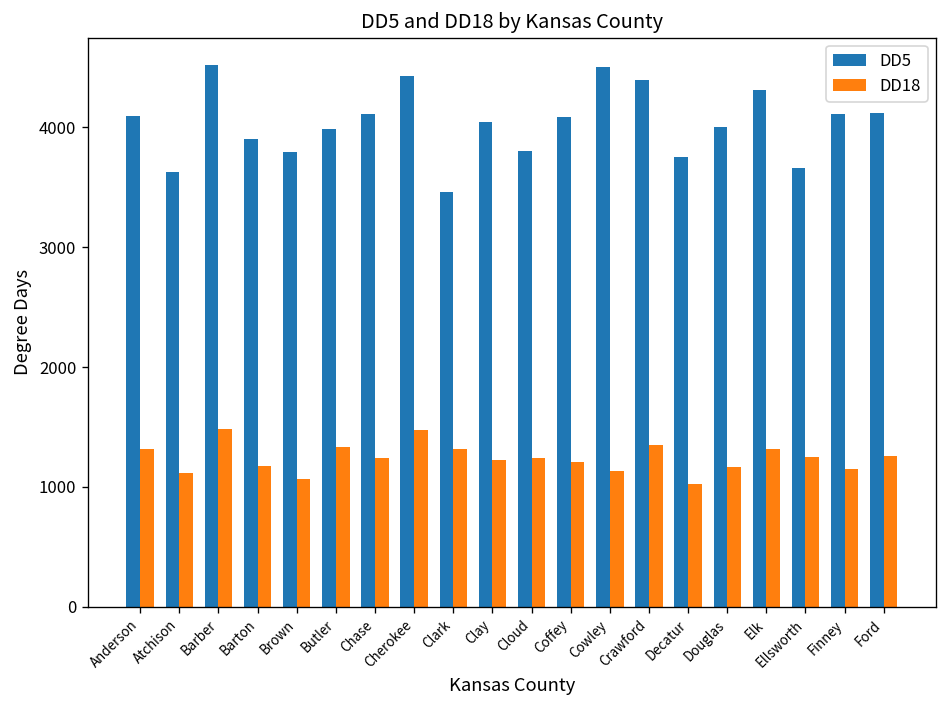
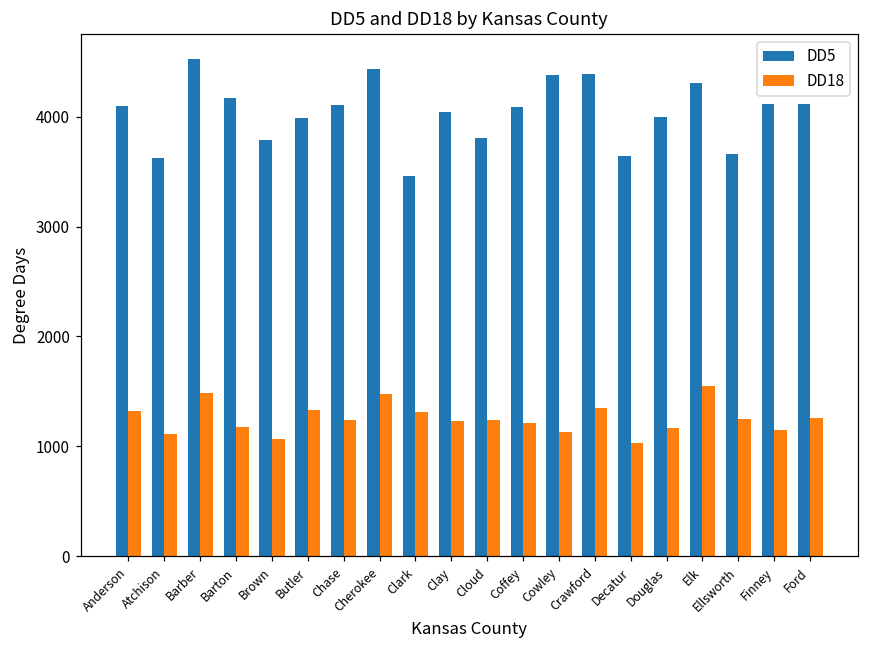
DD5, Barton: 3900 -> 4200
DD5, Cowley: 4500 -> 4400
DD5, Decatur: 3800 -> 3600
DD18, Elk: 1300 -> 1500
